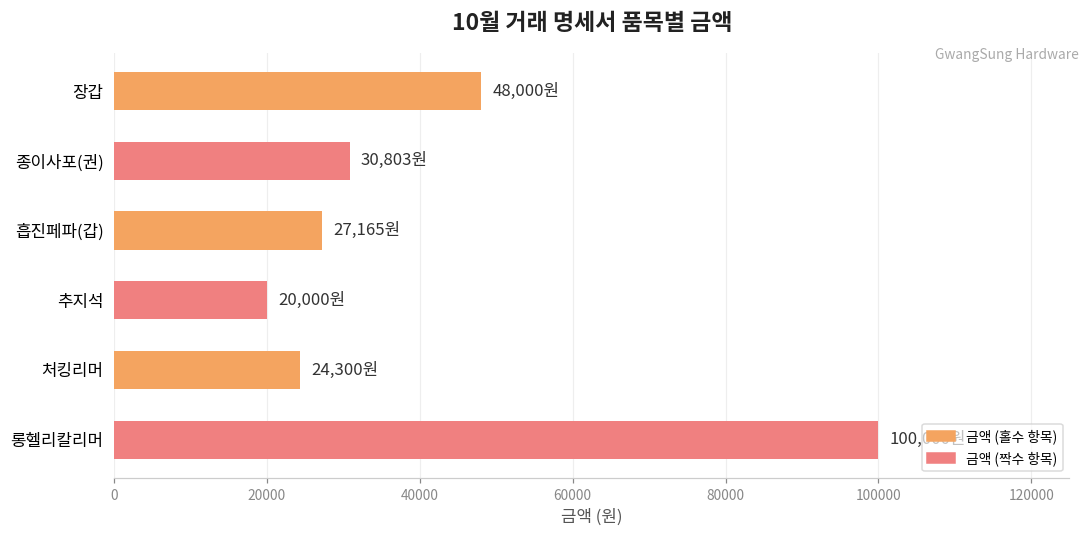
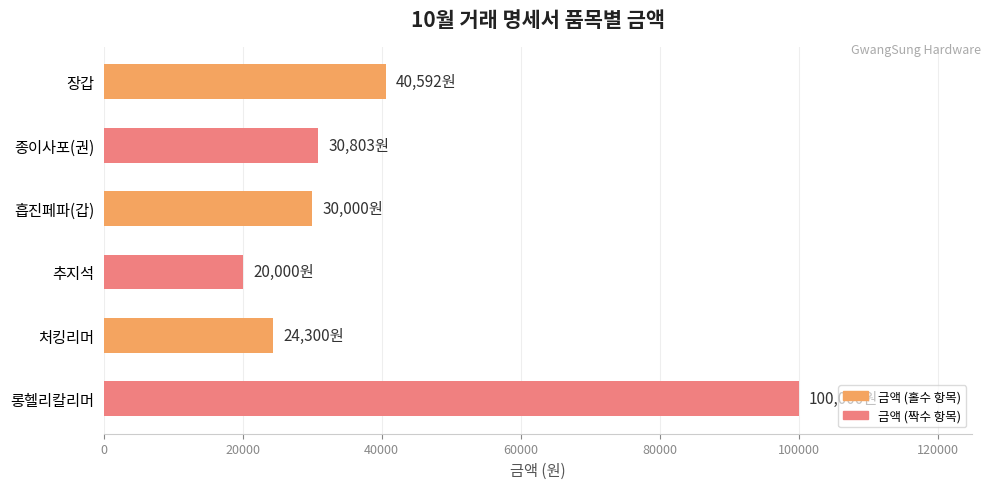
장갑: 48,000원 -> 40,592원
흡진페파(갑): 27,165원 -> 30,000원
